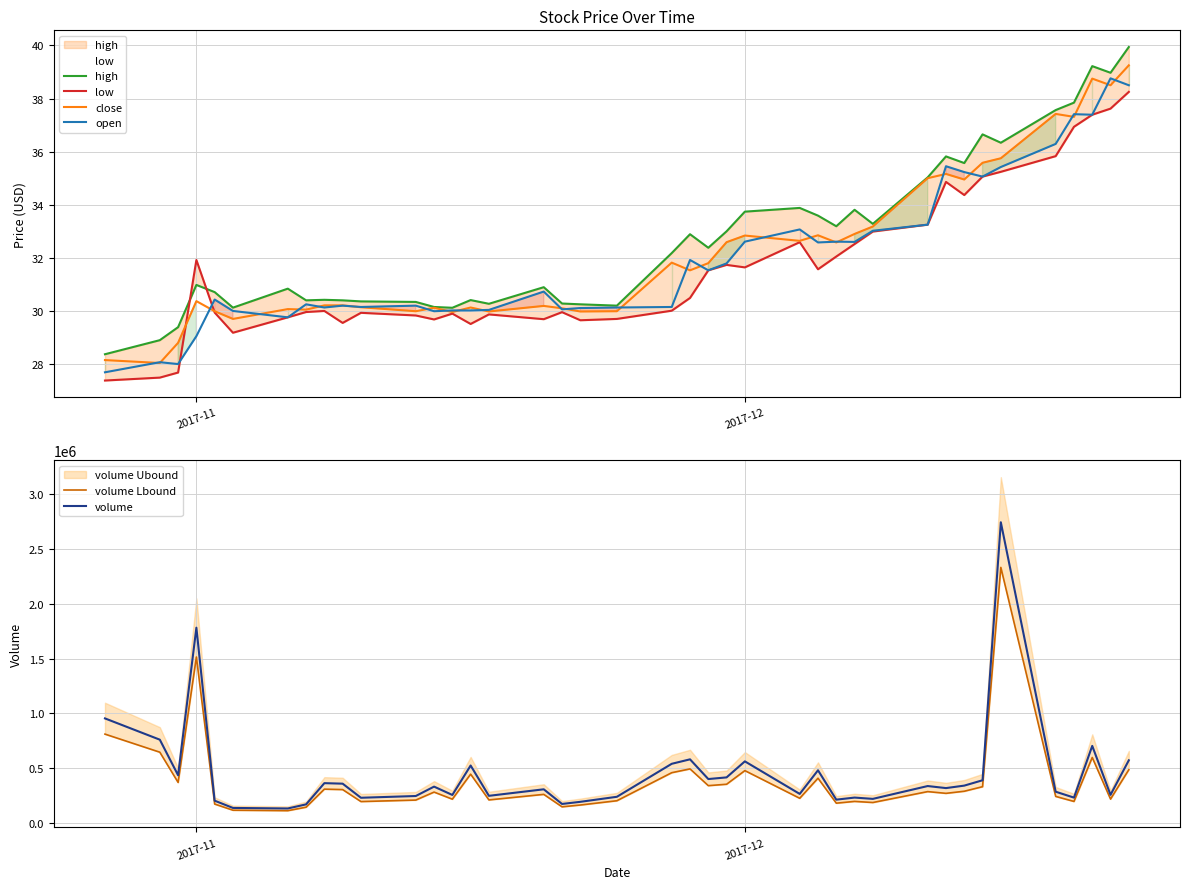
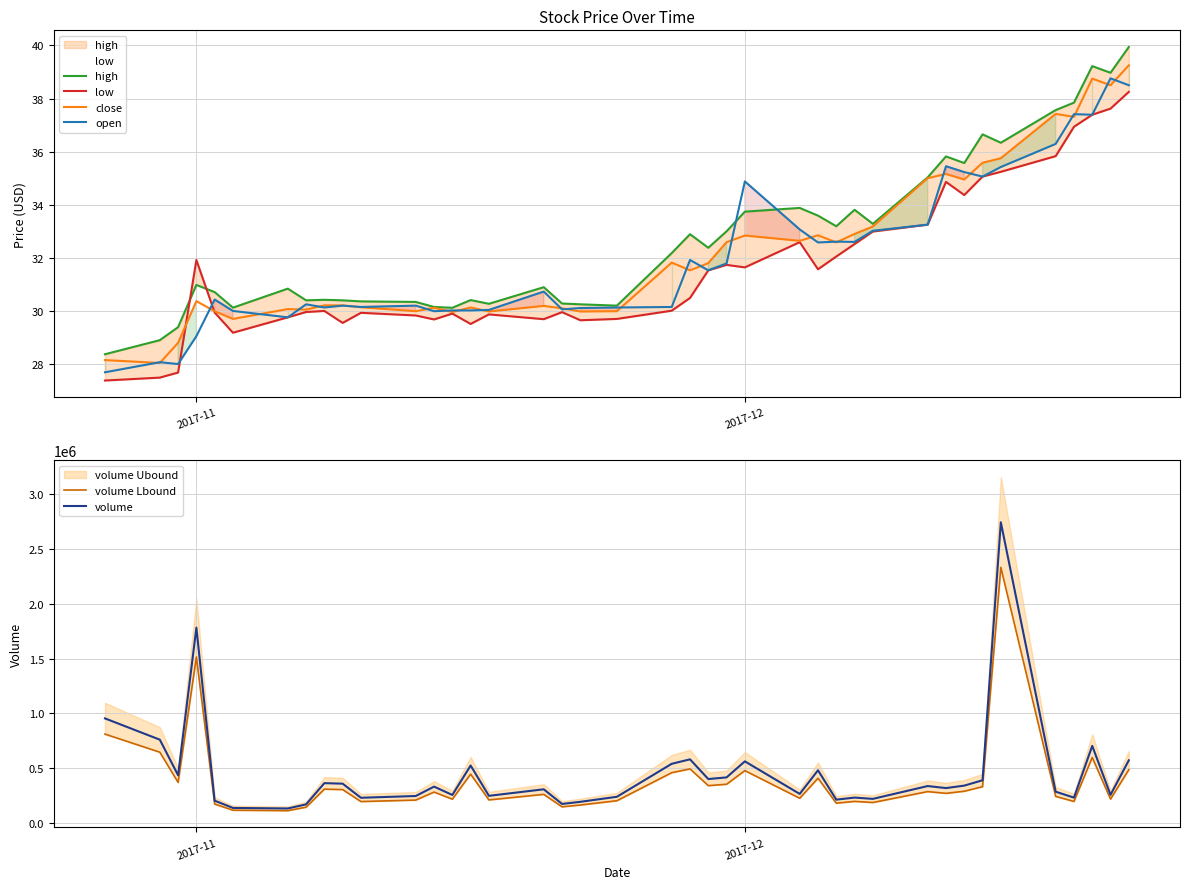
Stock Price Over Time, open, 2017-12: 32.6 -> 34.9
